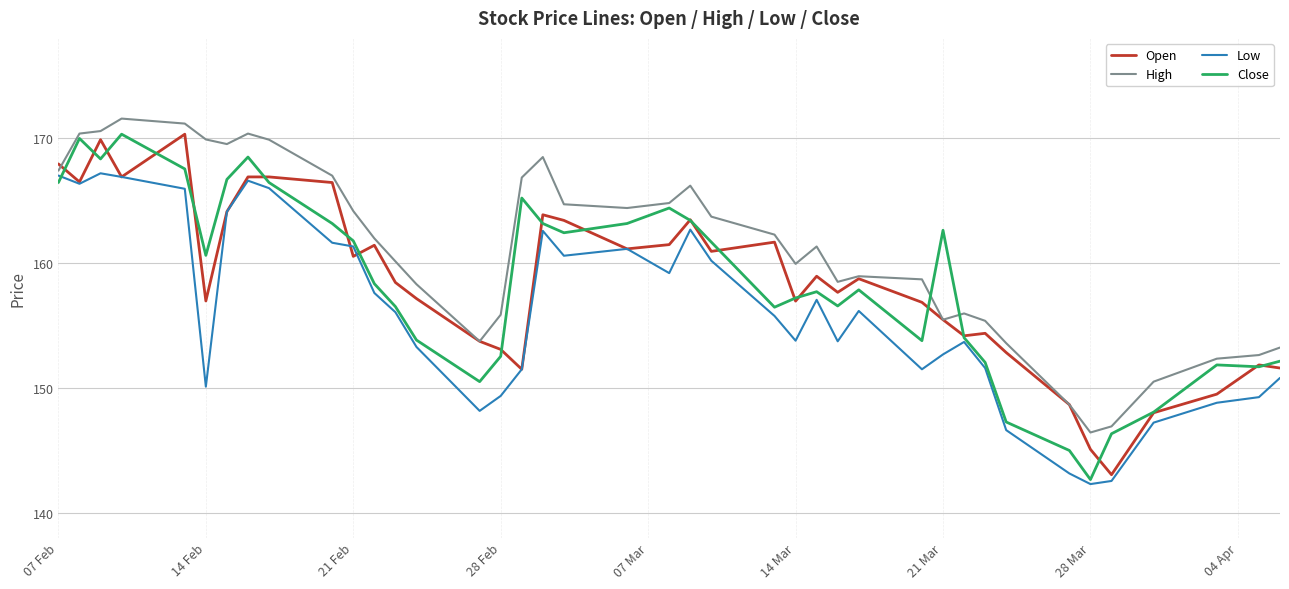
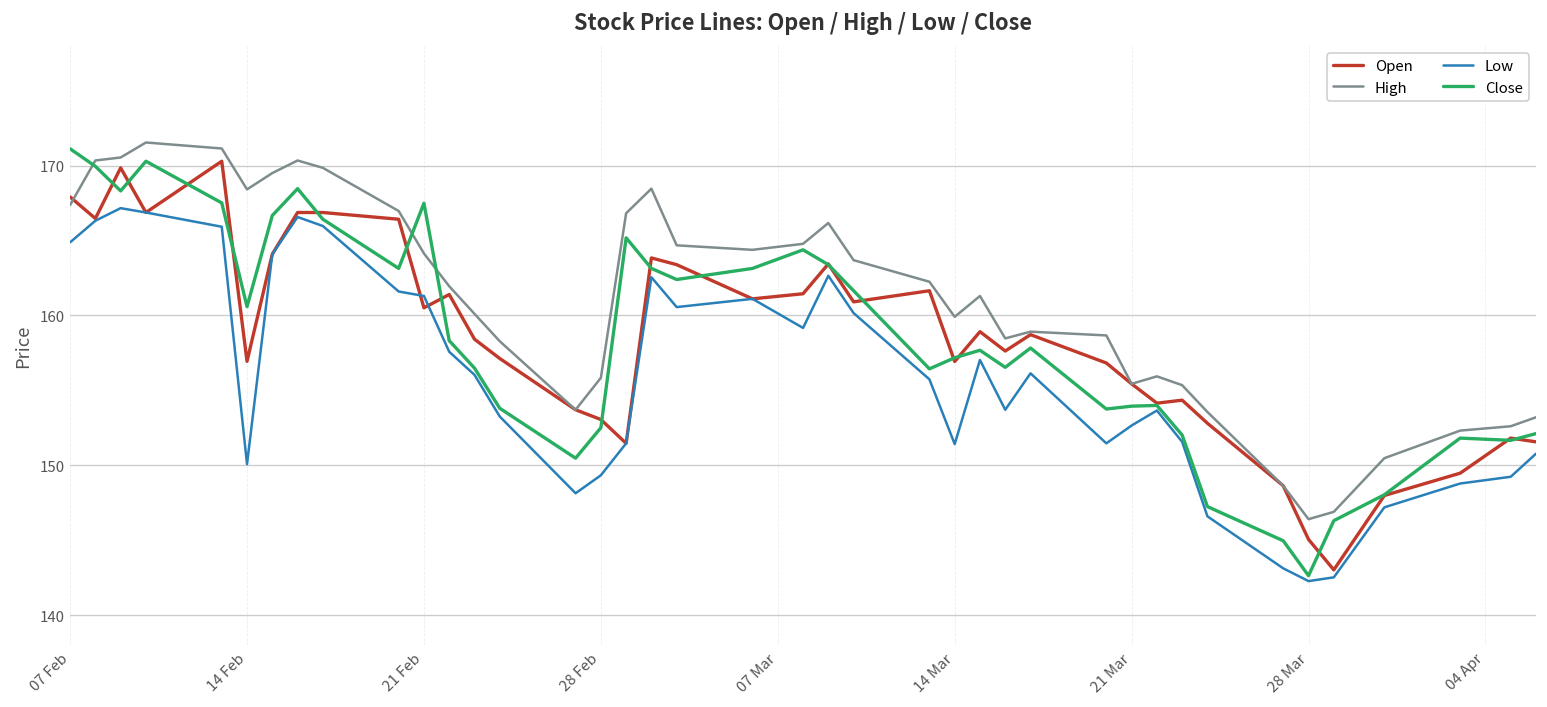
Low, 07 Feb: 167.0 -> 164.9
Close, 07 Feb: 166.4 -> 171.1
High, 14 Feb: 169.9 -> 168.4
Close, 21 Feb: 161.8 -> 167.5
Low, 14 Mar: 153.8 -> 151.4
Close, 21 Mar: 162.6 -> 154.0
